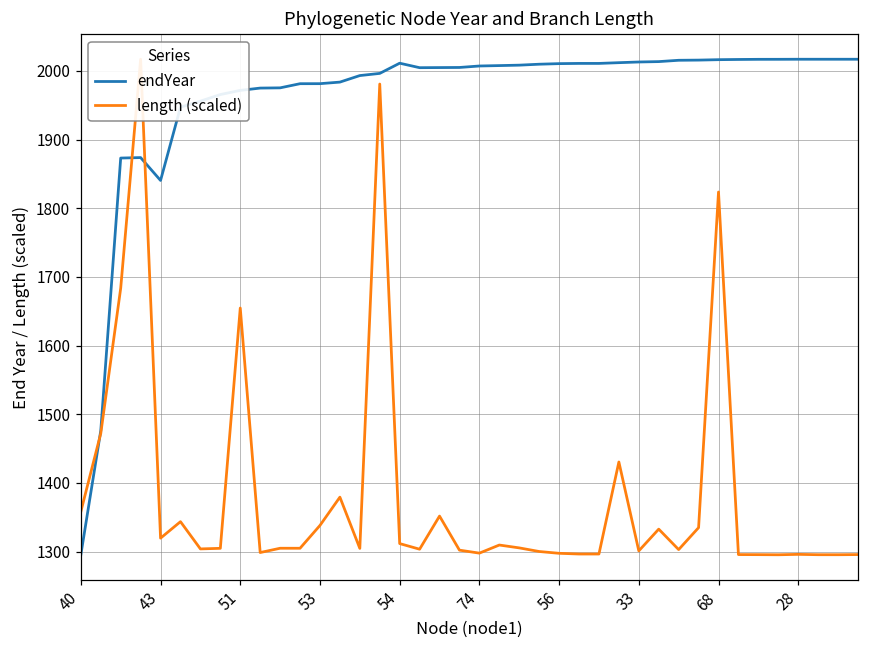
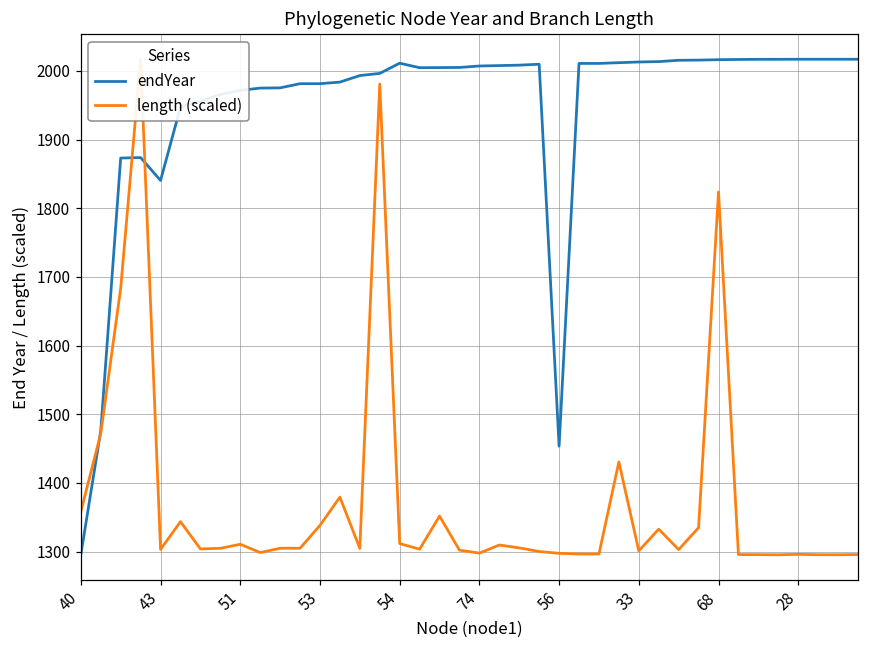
length (scaled), 43: 1320 -> 1300
length (scaled), 51: 1650 -> 1310
endYear, 56: 2010 -> 1450
